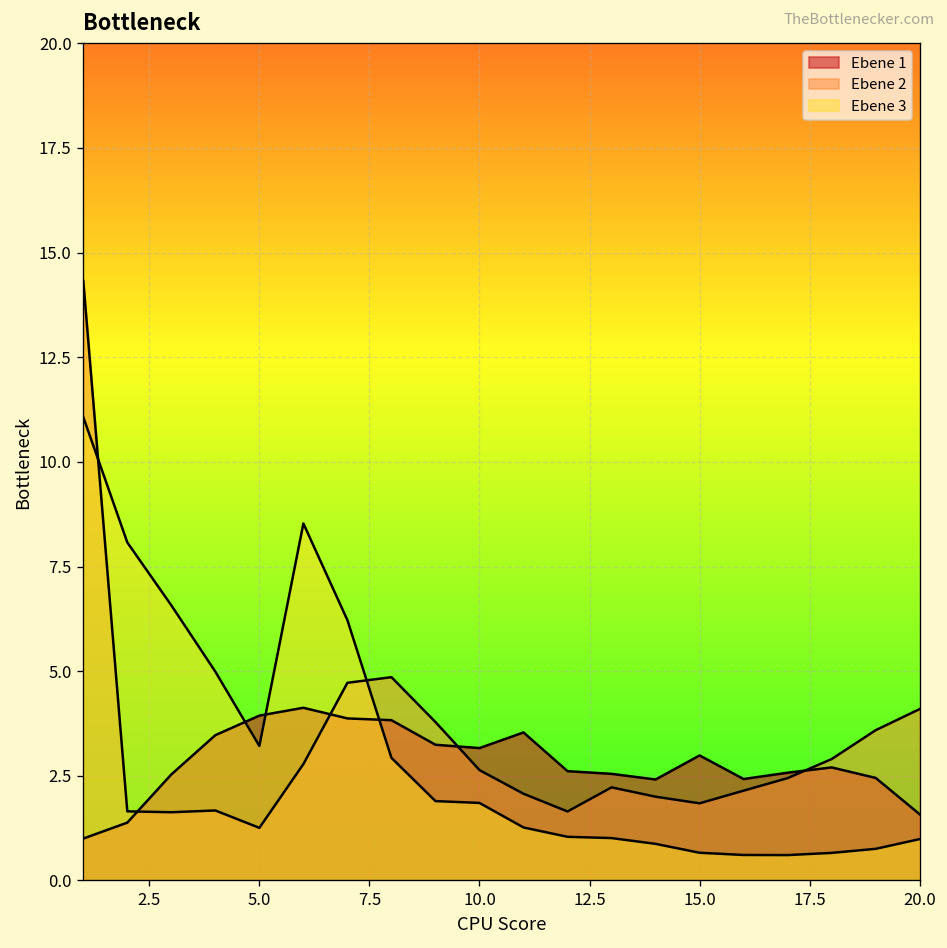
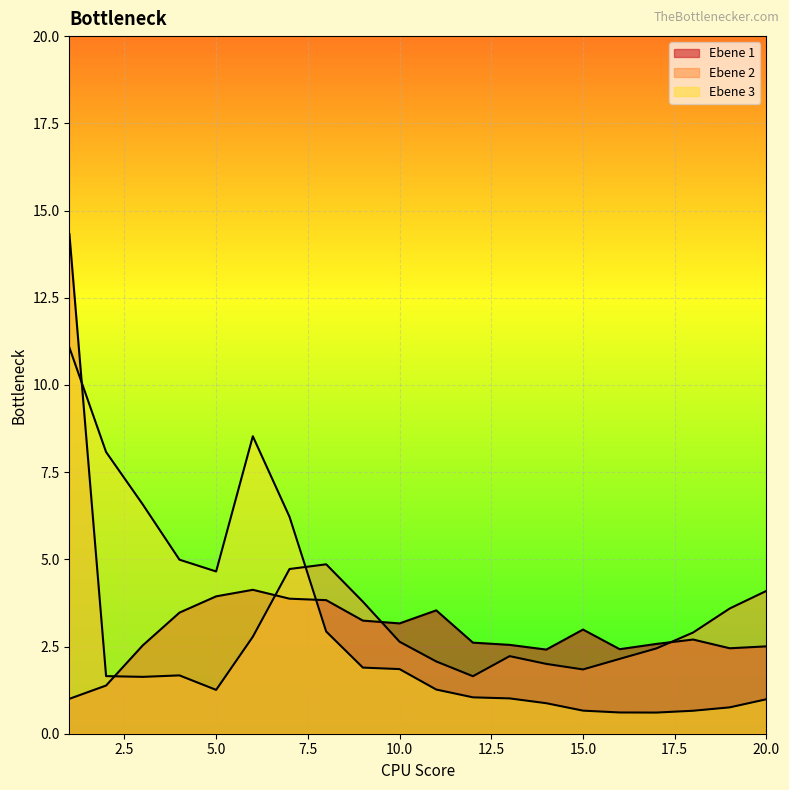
Ebene 3, 5.0: 3.2 -> 4.7
Ebene 1, 20.0: 1.6 -> 2.5
